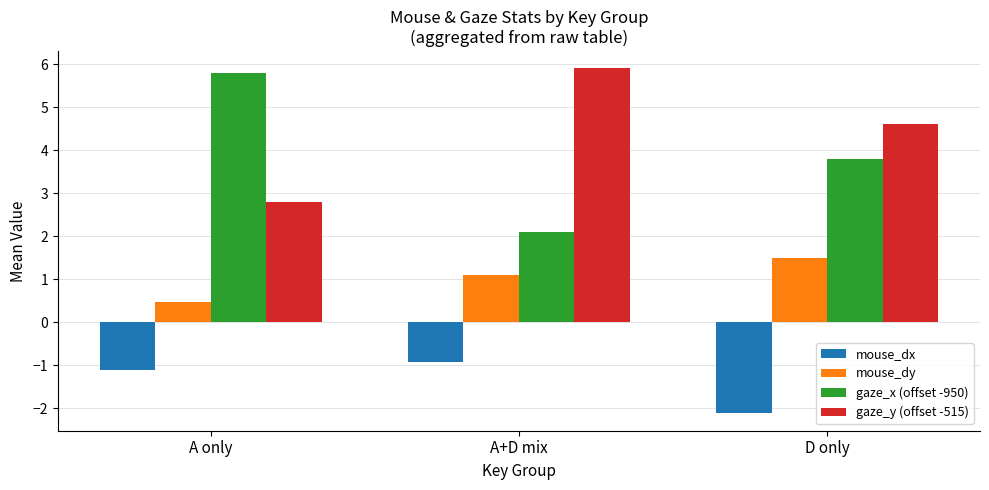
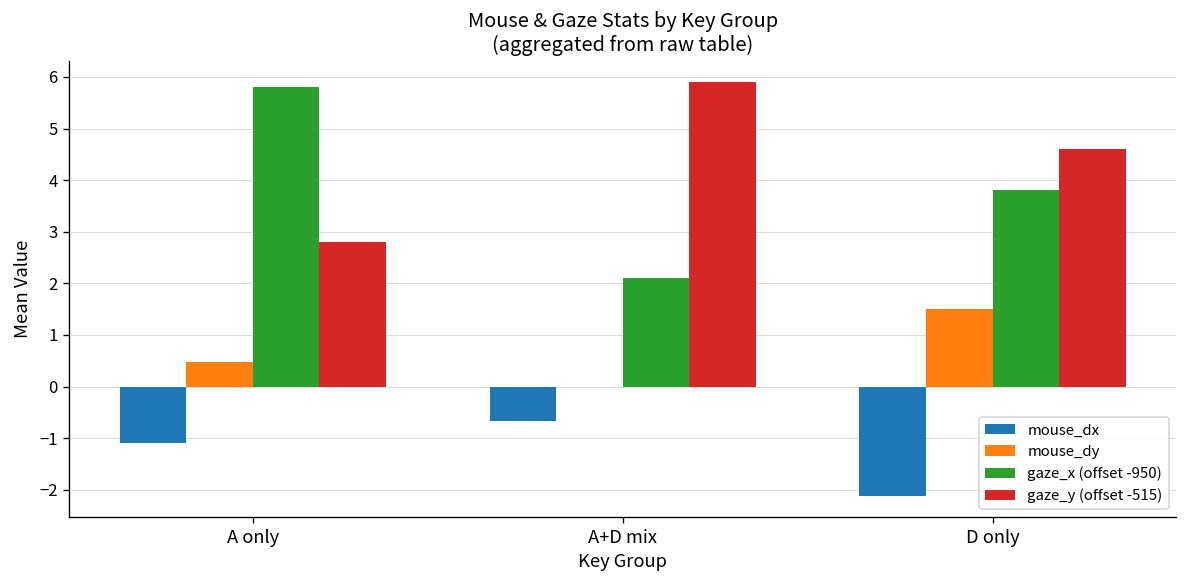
mouse_dx, A+D mix: -0.9 -> -0.7
mouse_dy, A+D mix: 1.1 -> 0.0
